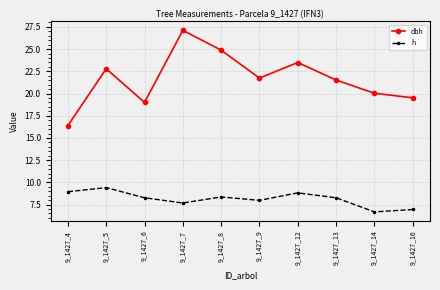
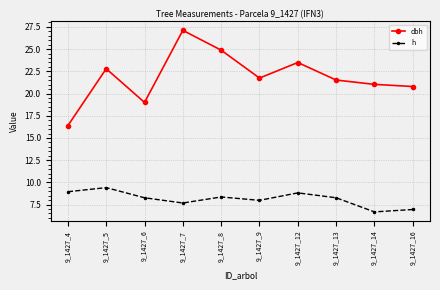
dbh, 9_1427_14: 20 -> 21
dbh, 9_1427_16: 20 -> 21
